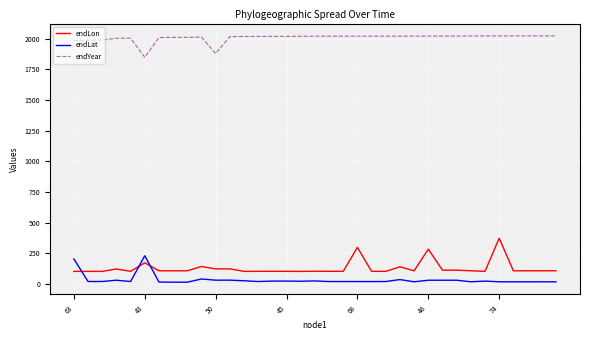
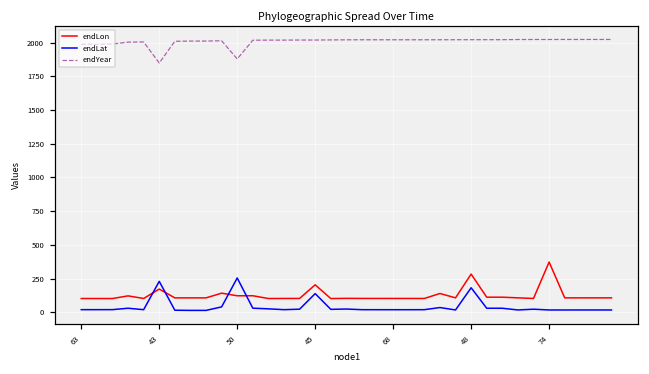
endLat, 63: 200 -> 20
endLat, 50: 30 -> 250
endLon, 45: 100 -> 200
endLat, 45: 20 -> 140
endLon, 68: 300 -> 100
endLat, 48: 30 -> 180
